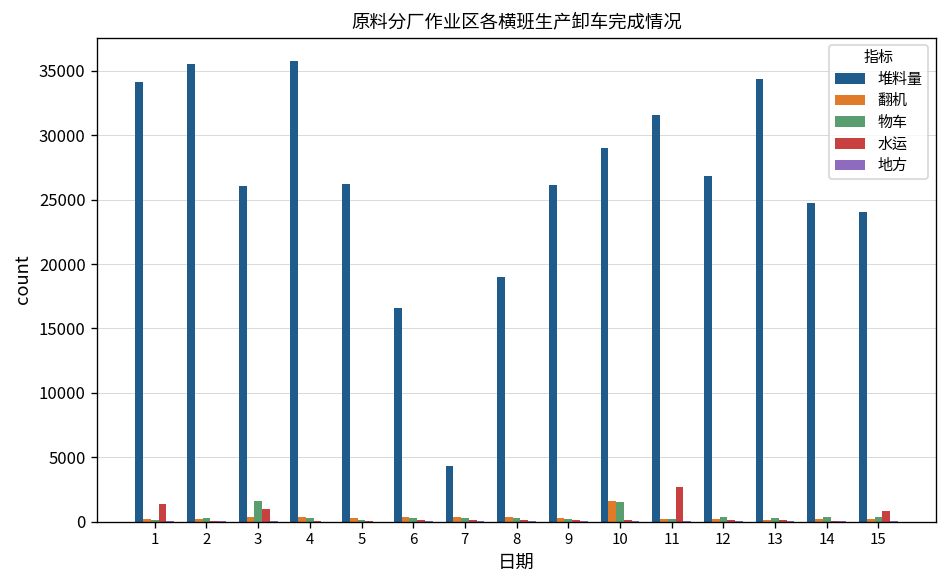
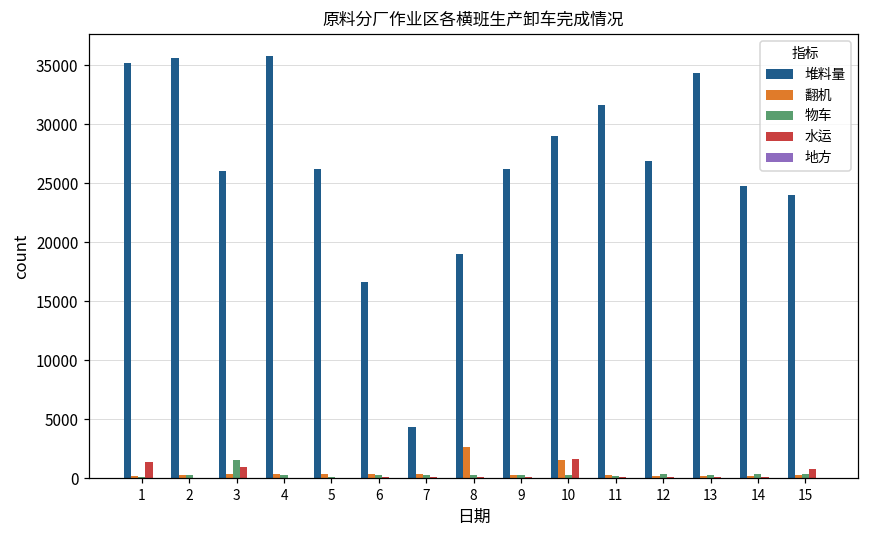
堆料量, 1: 34100 -> 35200
翻机, 8: 300 -> 2700
物车, 10: 1500 -> 300
水运, 10: 100 -> 1600
水运, 11: 2700 -> 100
